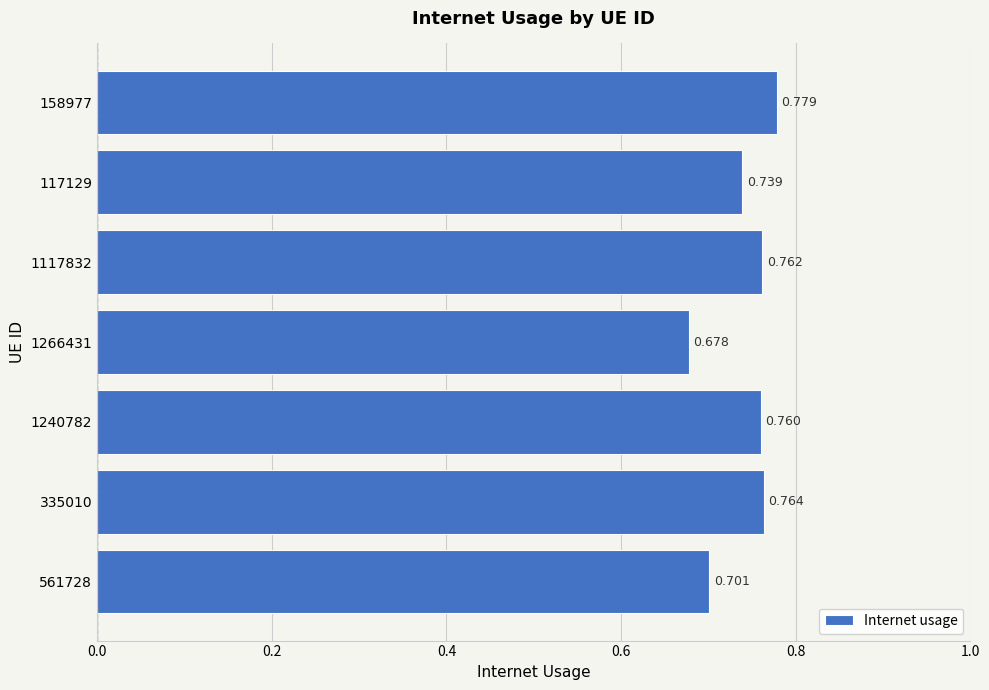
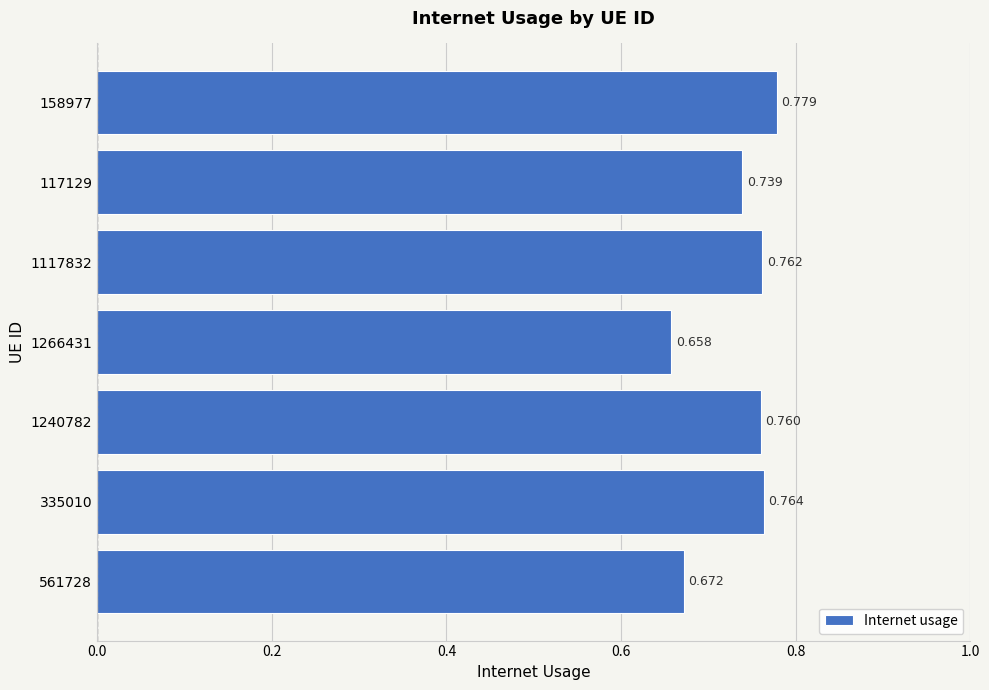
1266431: 0.678 -> 0.658
561728: 0.701 -> 0.672
